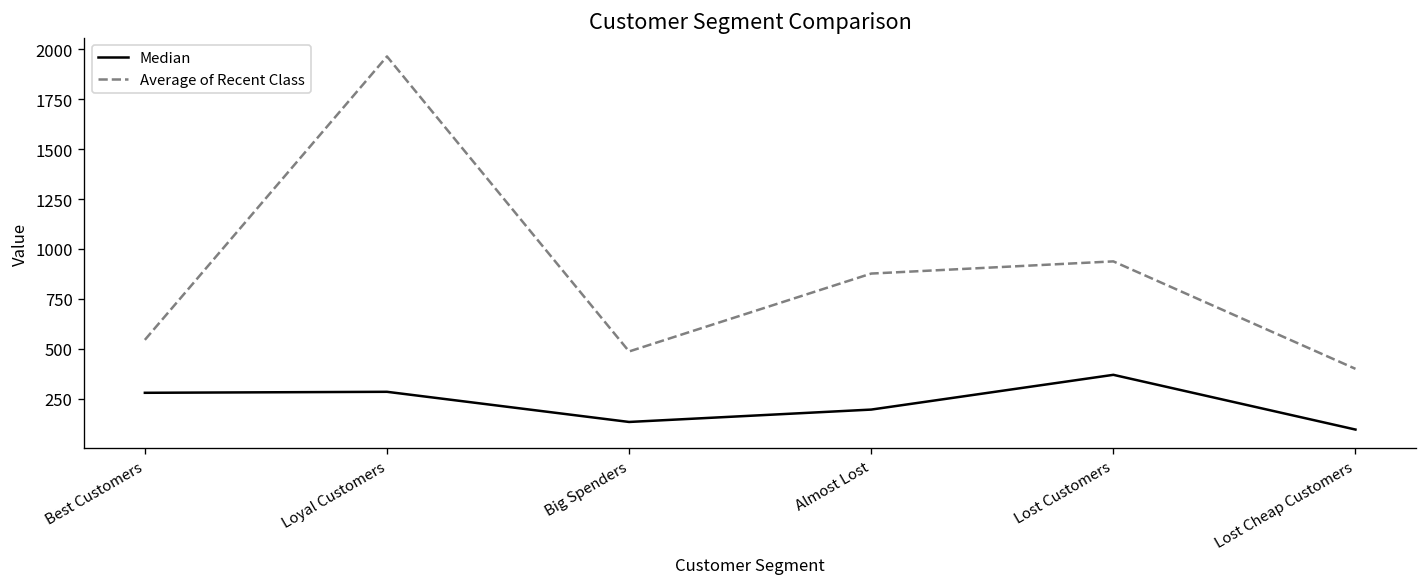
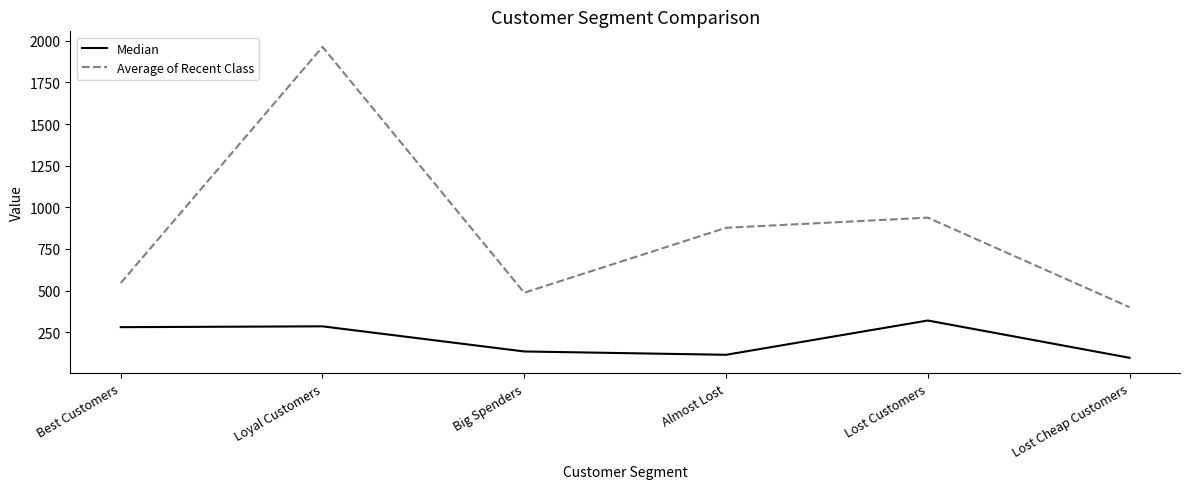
Median, Almost Lost: 200 -> 110
Median, Lost Customers: 370 -> 320
